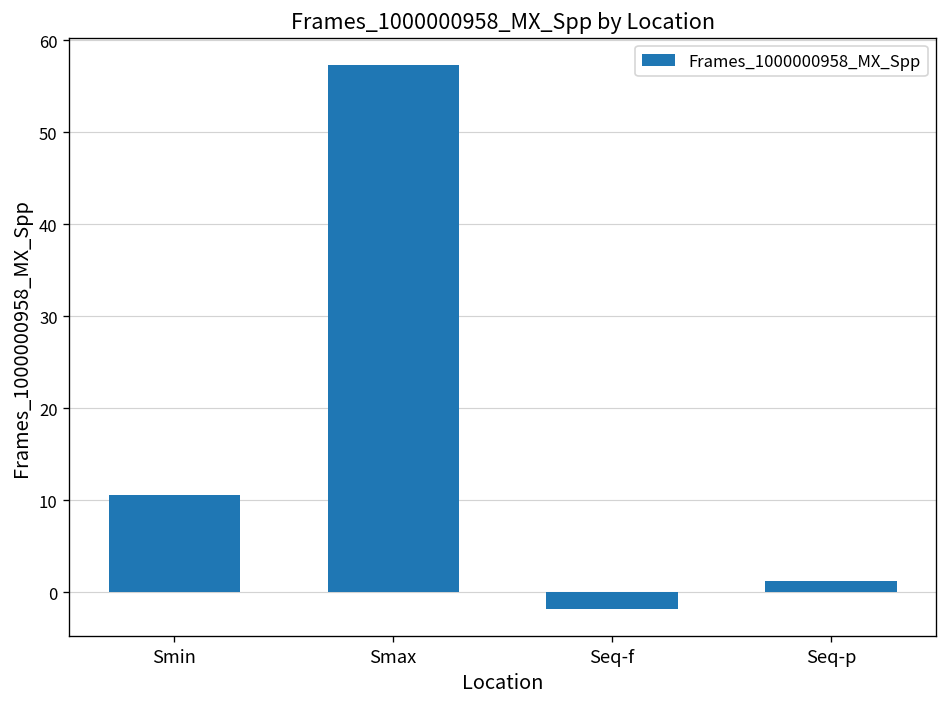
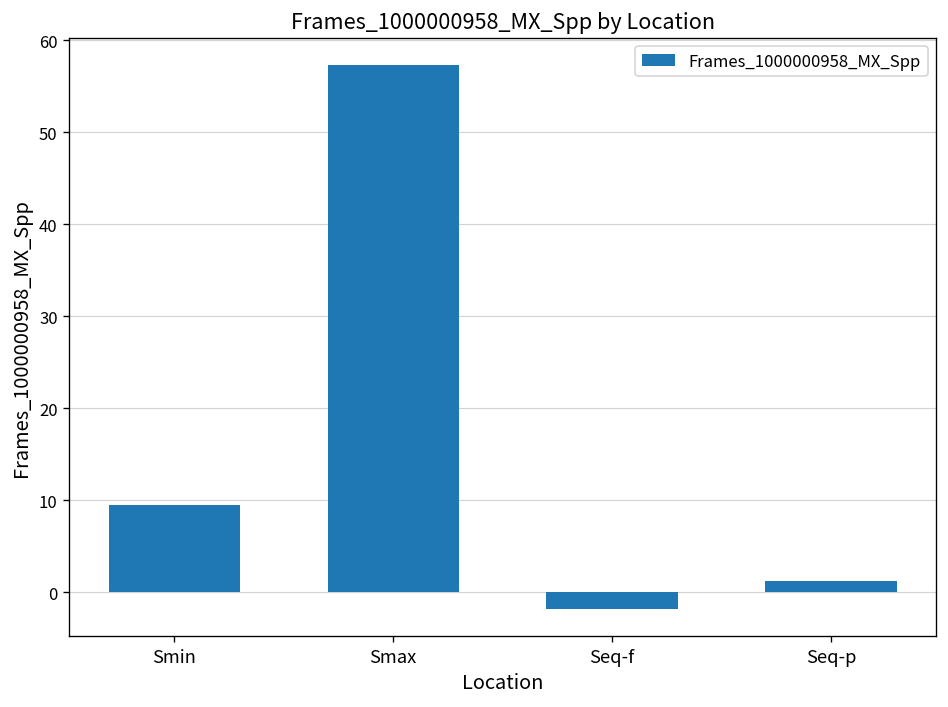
Smin: 11 -> 9
